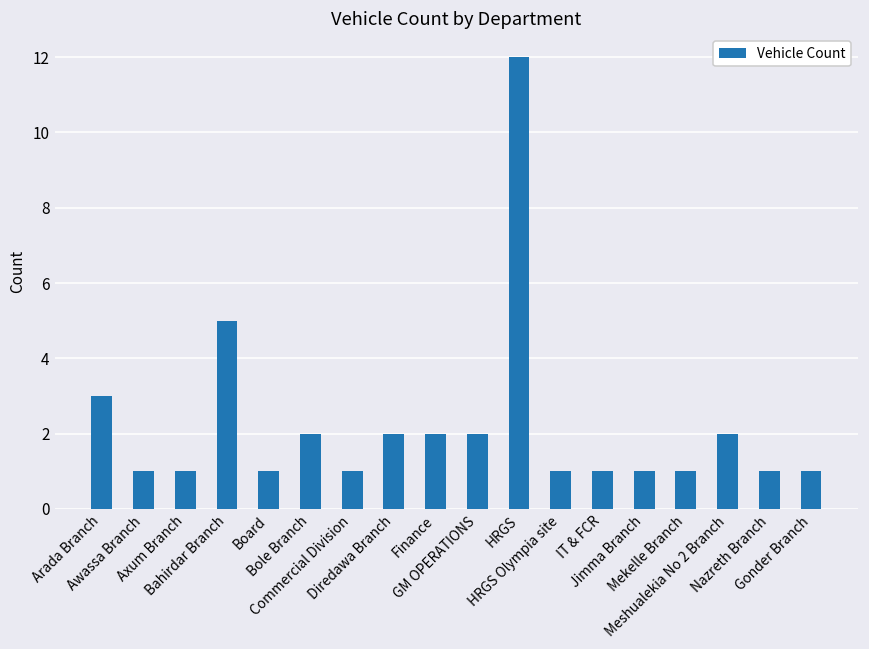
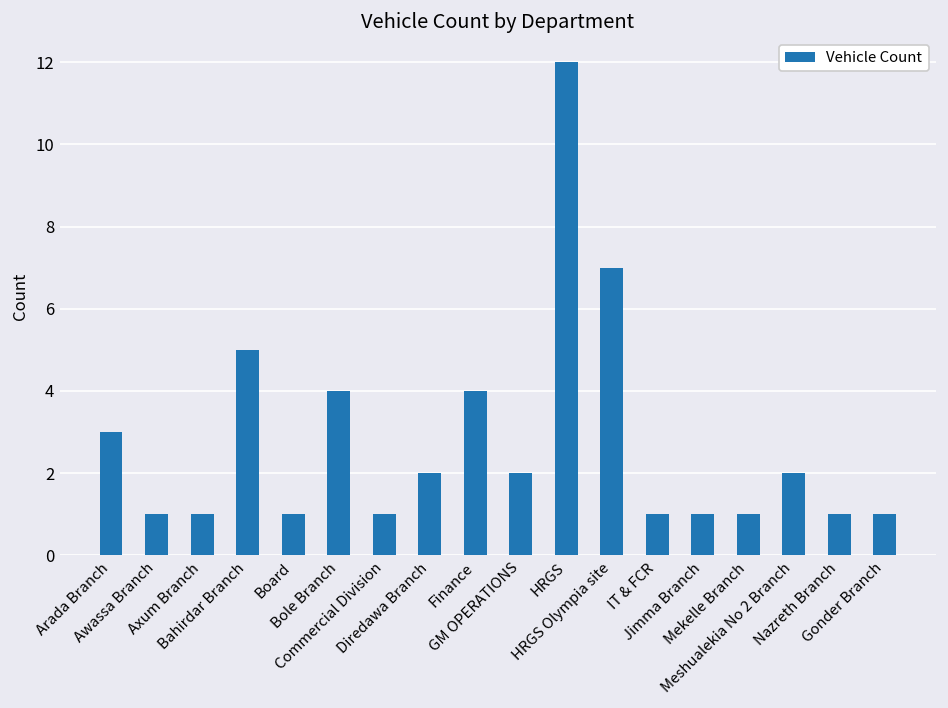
Bole Branch: 2 -> 4
Finance: 2 -> 4
HRGS Olympia site: 1 -> 7
